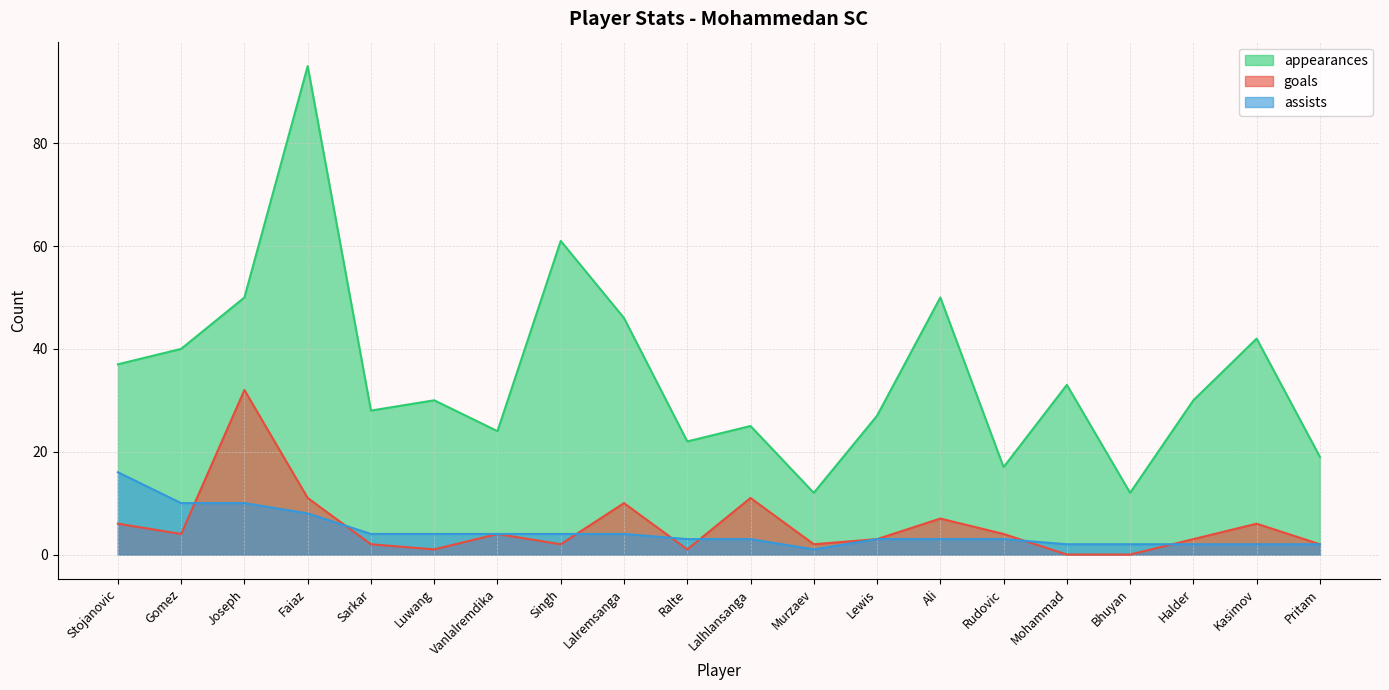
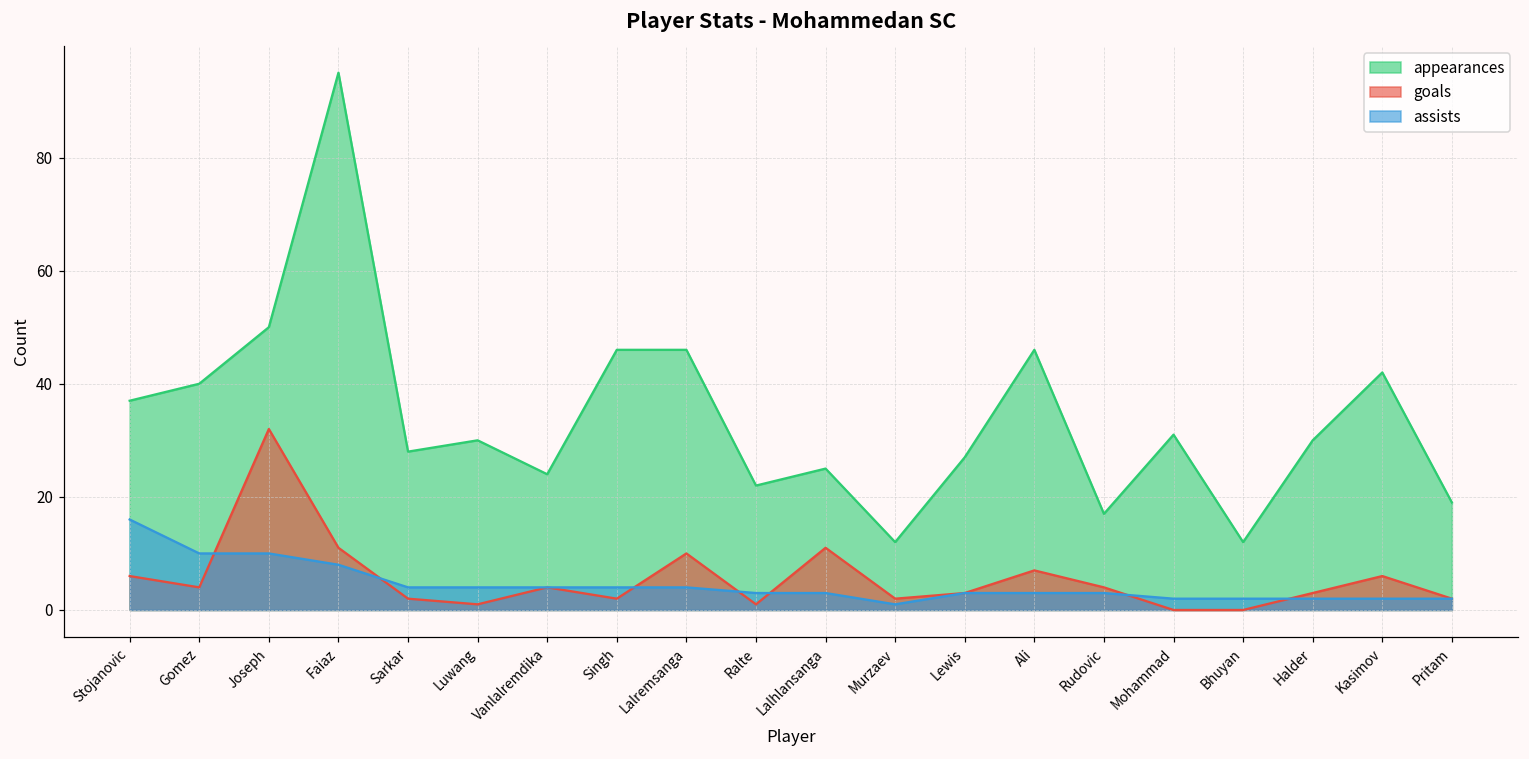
appearances, Singh: 61 -> 46
appearances, Ali: 50 -> 46
appearances, Mohammad: 33 -> 31
